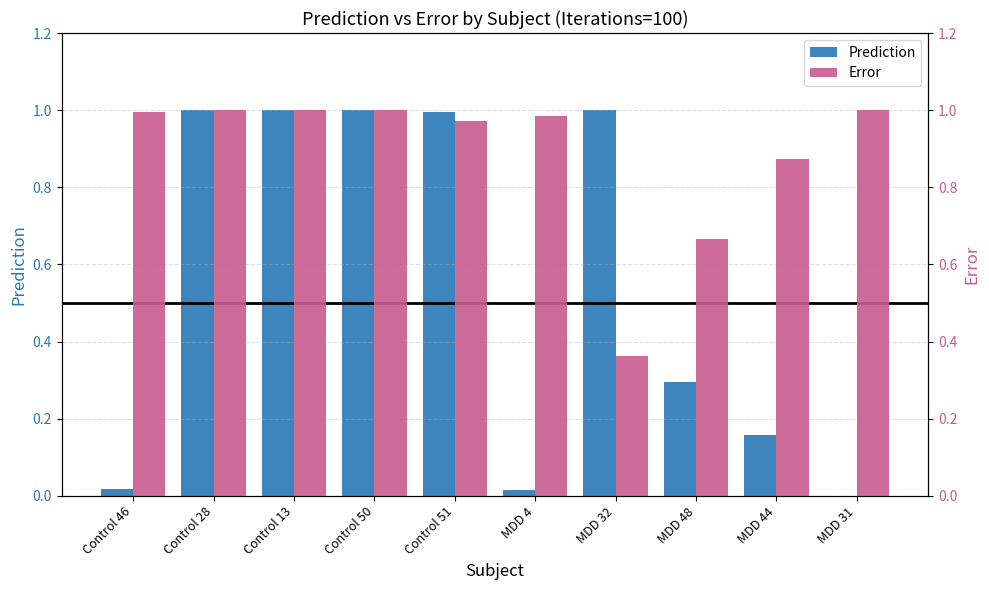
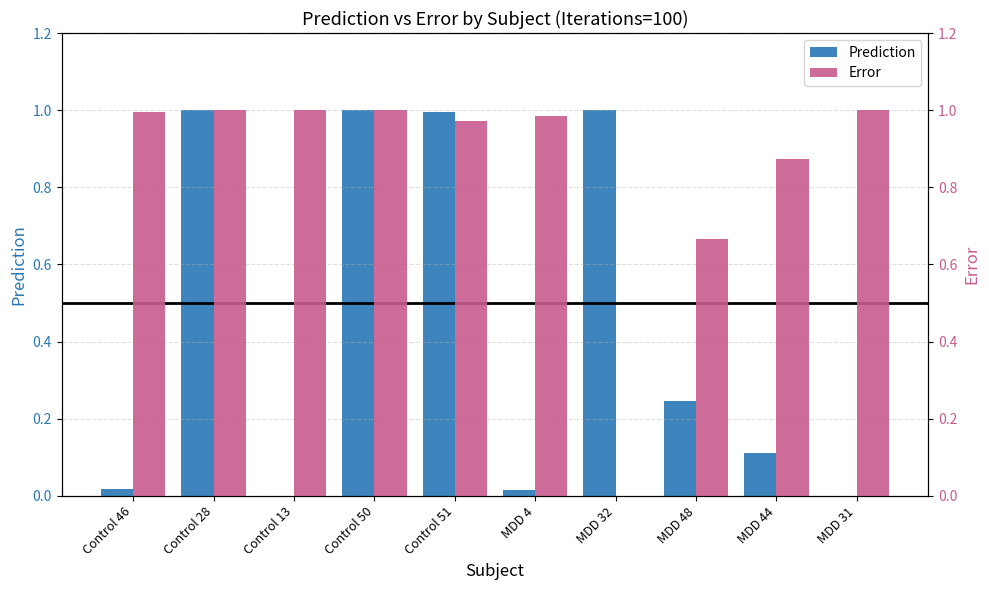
Prediction, Control 13: 1 -> 0
Prediction, MDD 48: 0.29 -> 0.25
Prediction, MDD 44: 0.16 -> 0.11
Error, MDD 32: 0.36 -> 0.00
